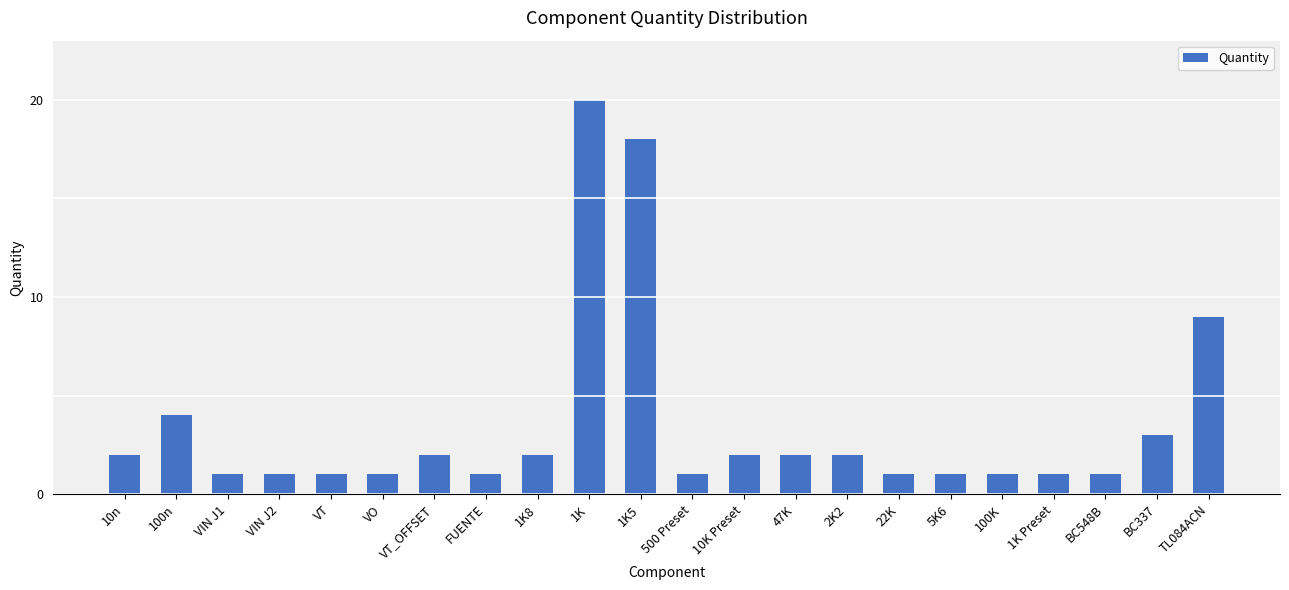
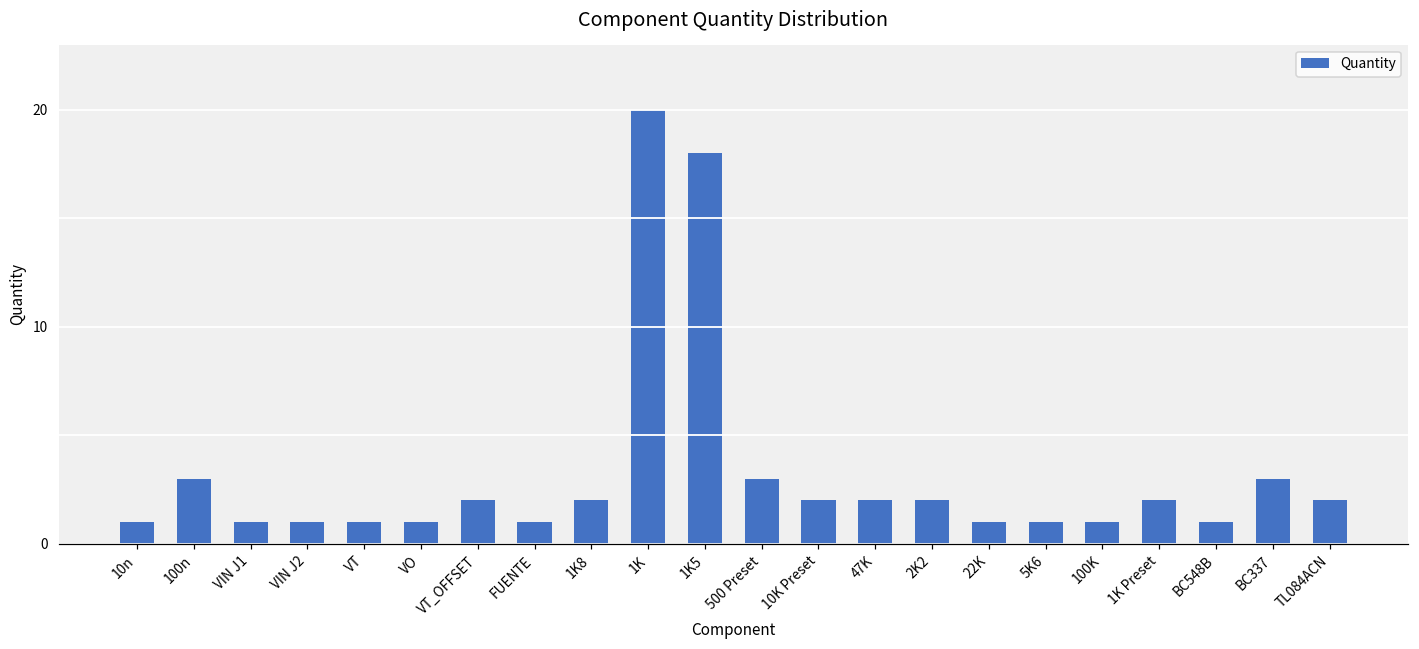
10n: 2 -> 1
100n: 4 -> 3
500 Preset: 1 -> 3
1K Preset: 1 -> 2
TL084ACN: 9 -> 2
